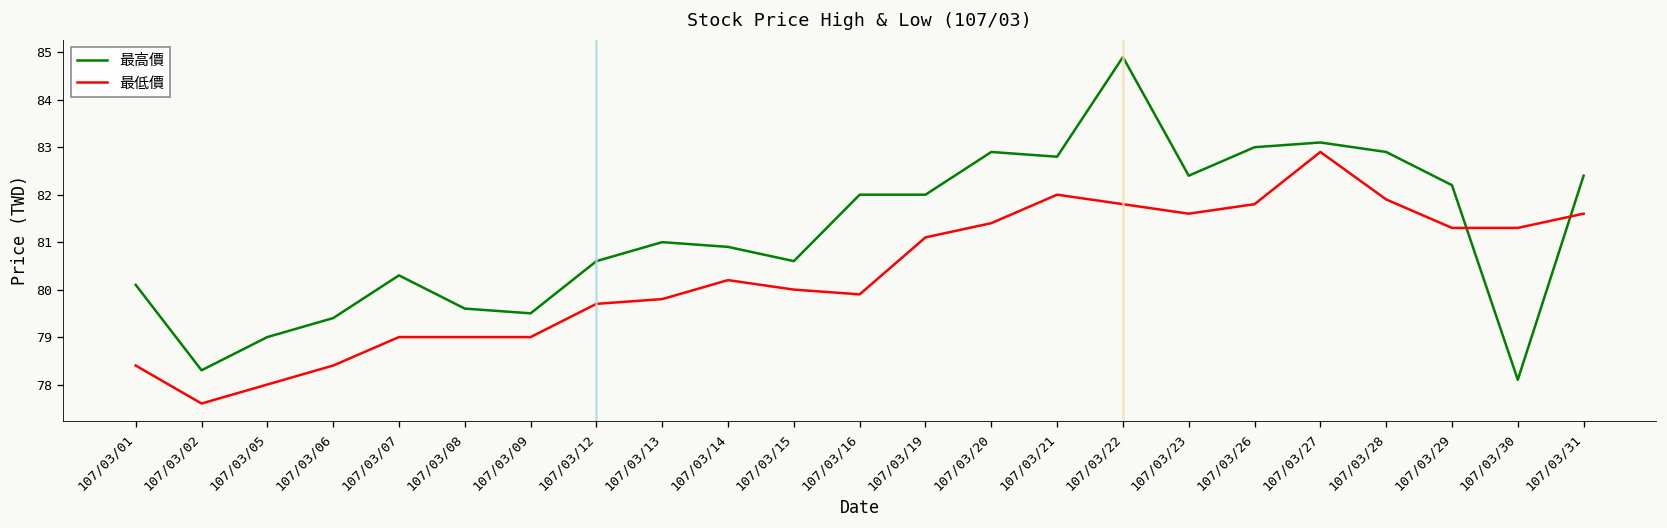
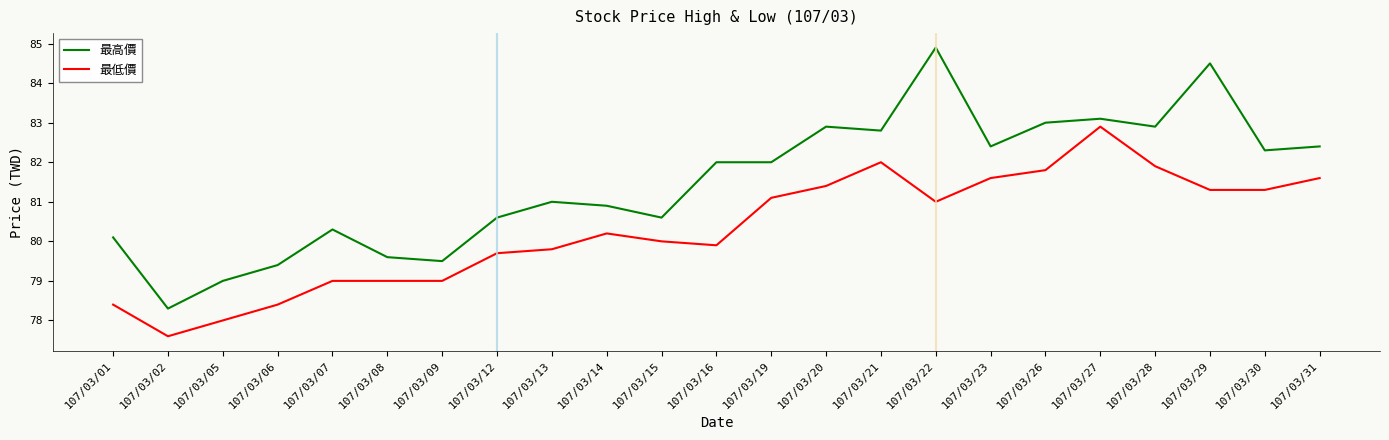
最低價, 107/03/22: 81.8 -> 81.0
最高價, 107/03/29: 82.2 -> 84.5
最高價, 107/03/30: 78.1 -> 82.3
